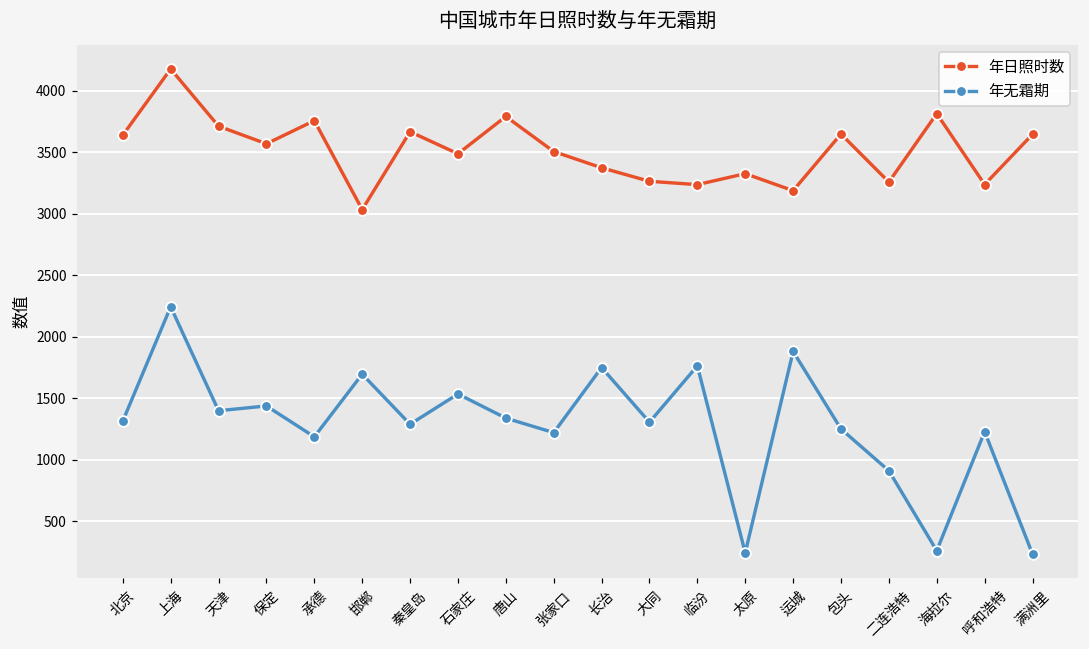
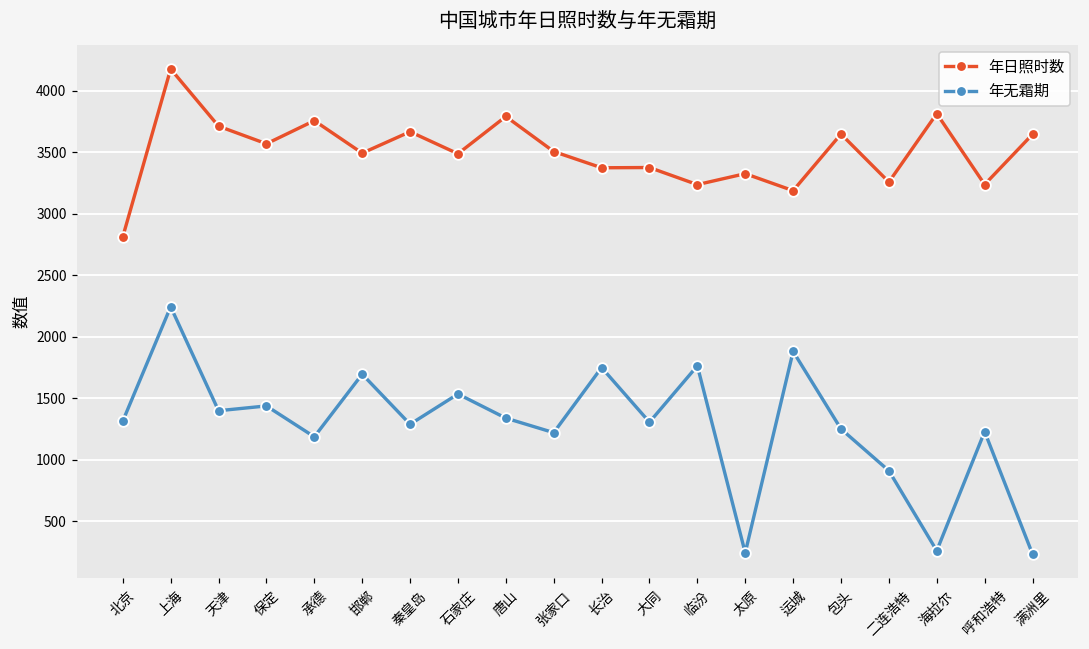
年日照时数, 北京: 3640 -> 2810
年日照时数, 邯郸: 3030 -> 3490
年日照时数, 大同: 3260 -> 3380
